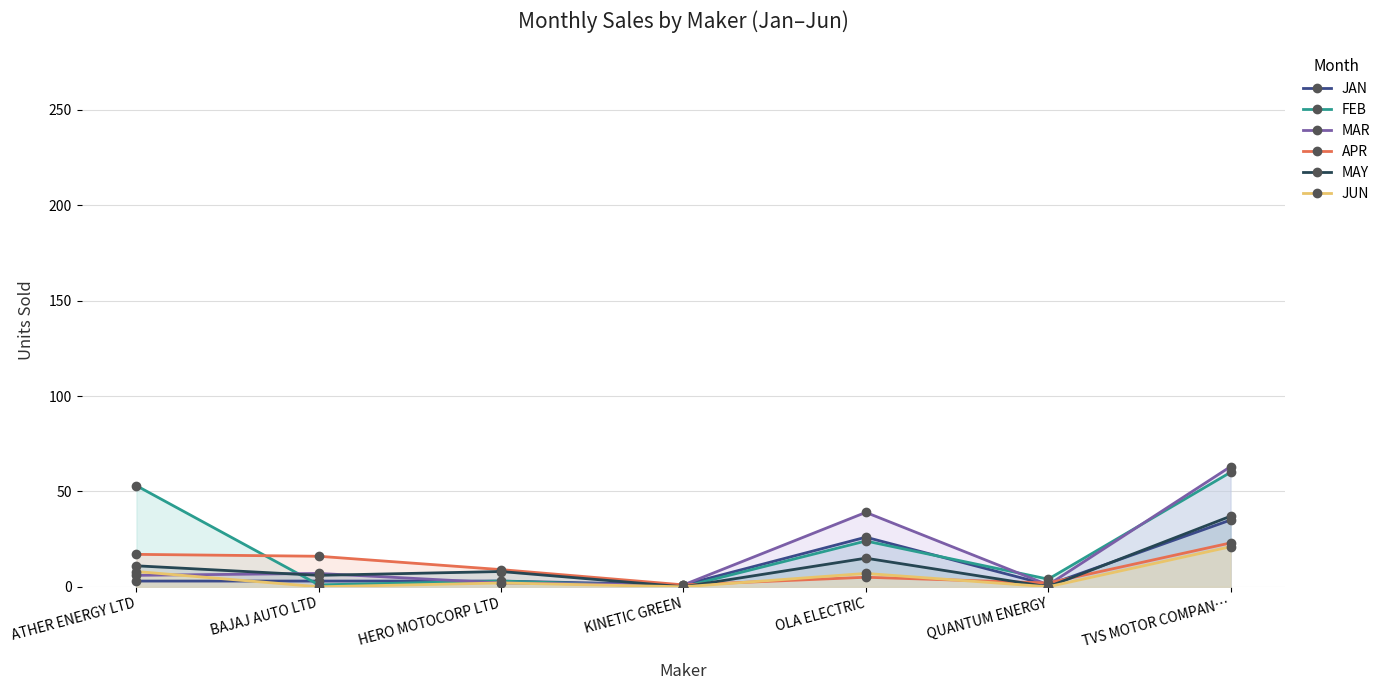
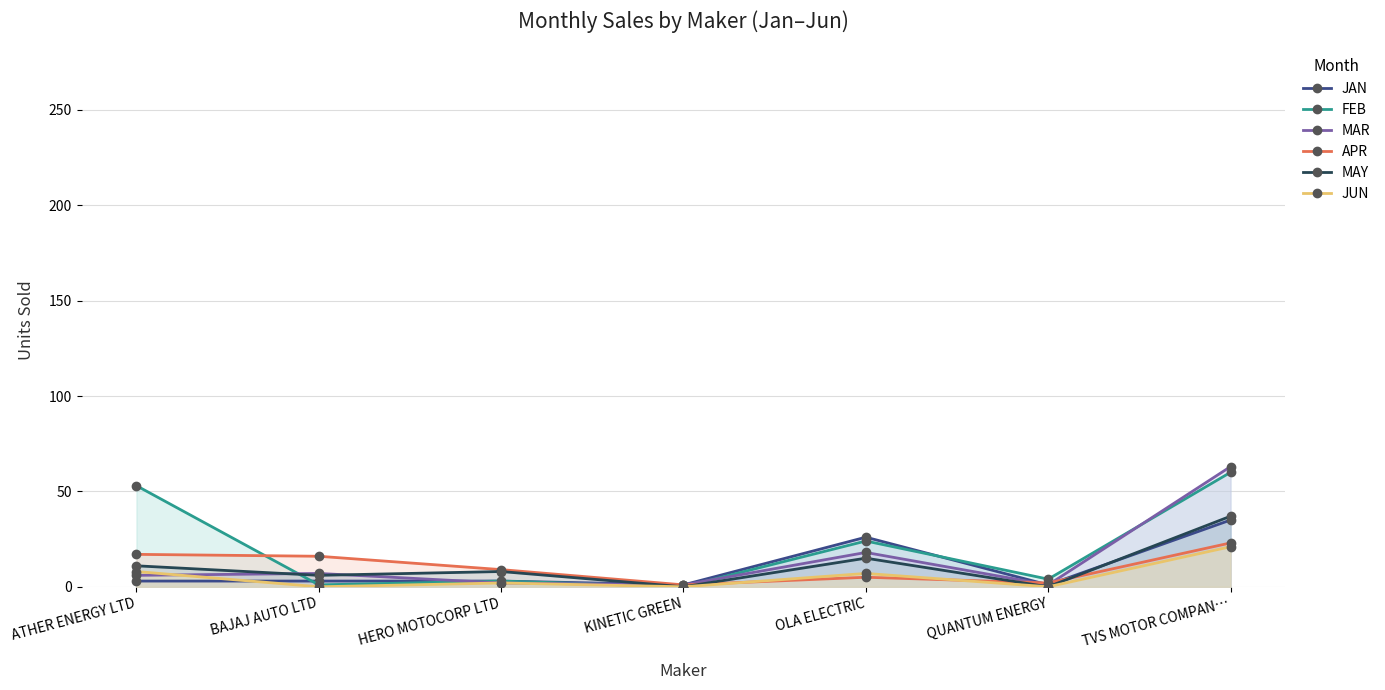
MAR, OLA ELECTRIC: 39 -> 18
